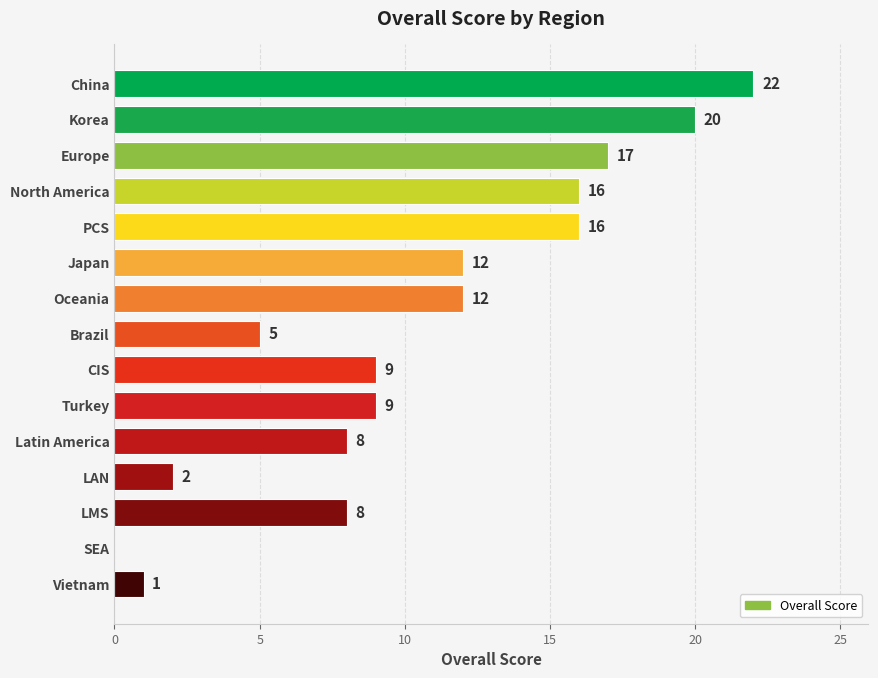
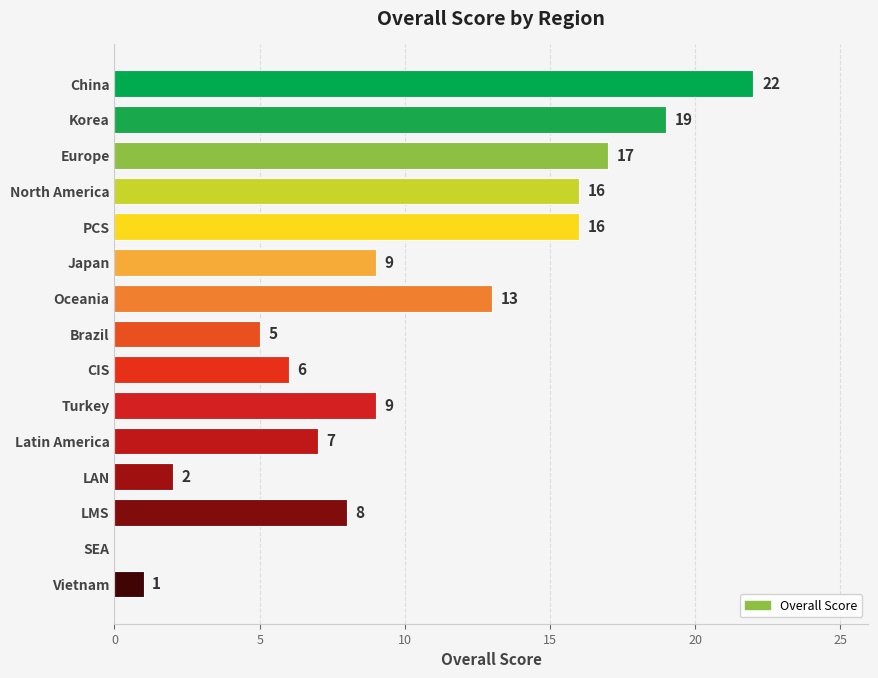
Korea: 20 -> 19
Japan: 12 -> 9
Oceania: 12 -> 13
CIS: 9 -> 6
Latin America: 8 -> 7
